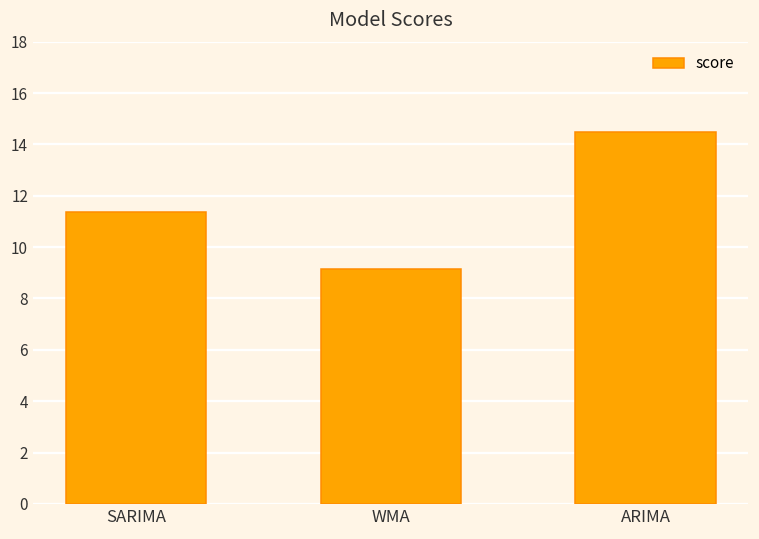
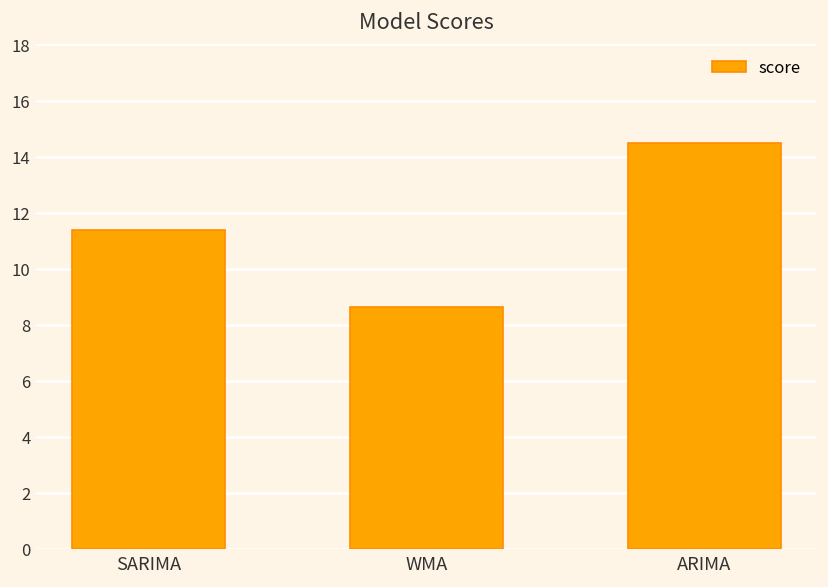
WMA: 9.2 -> 8.6
